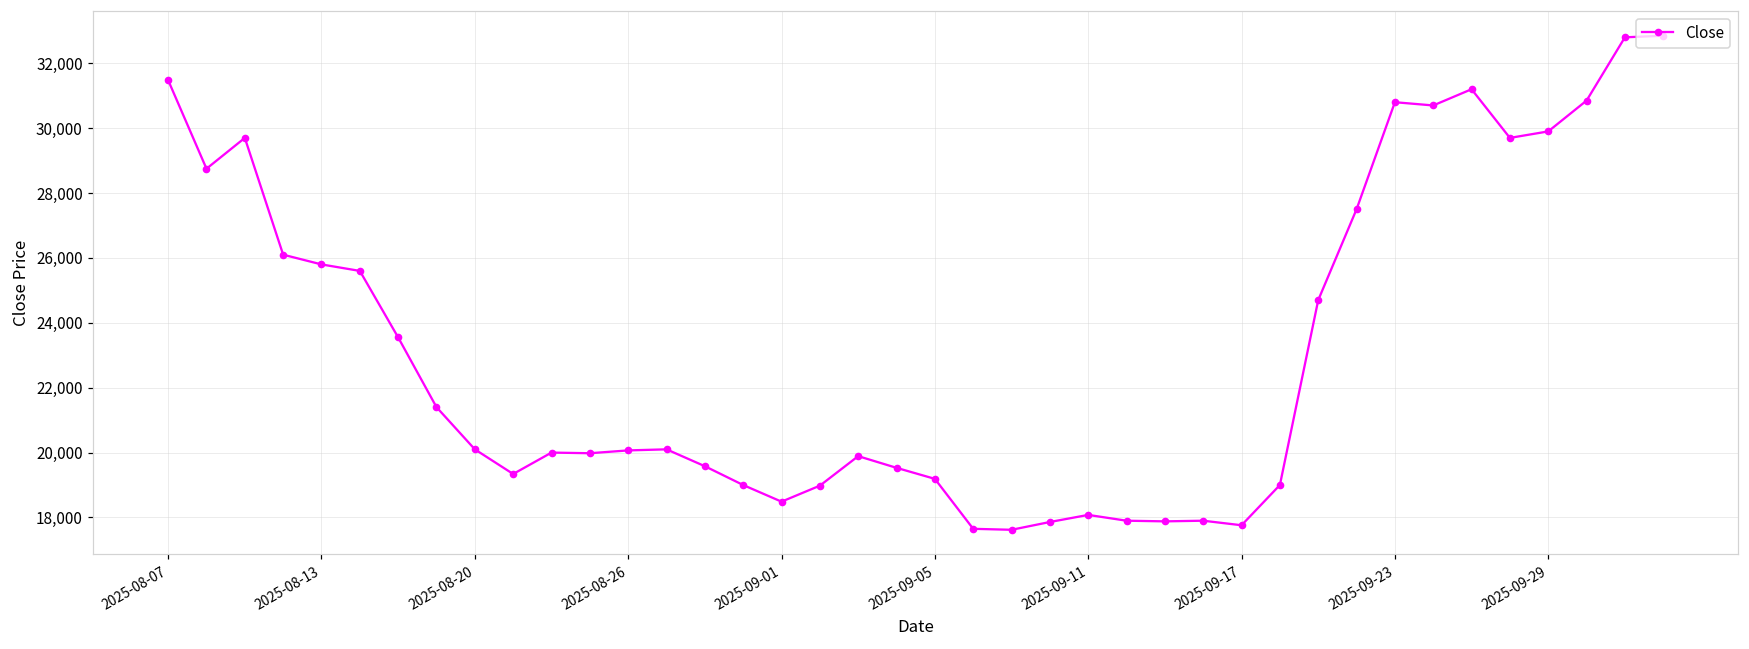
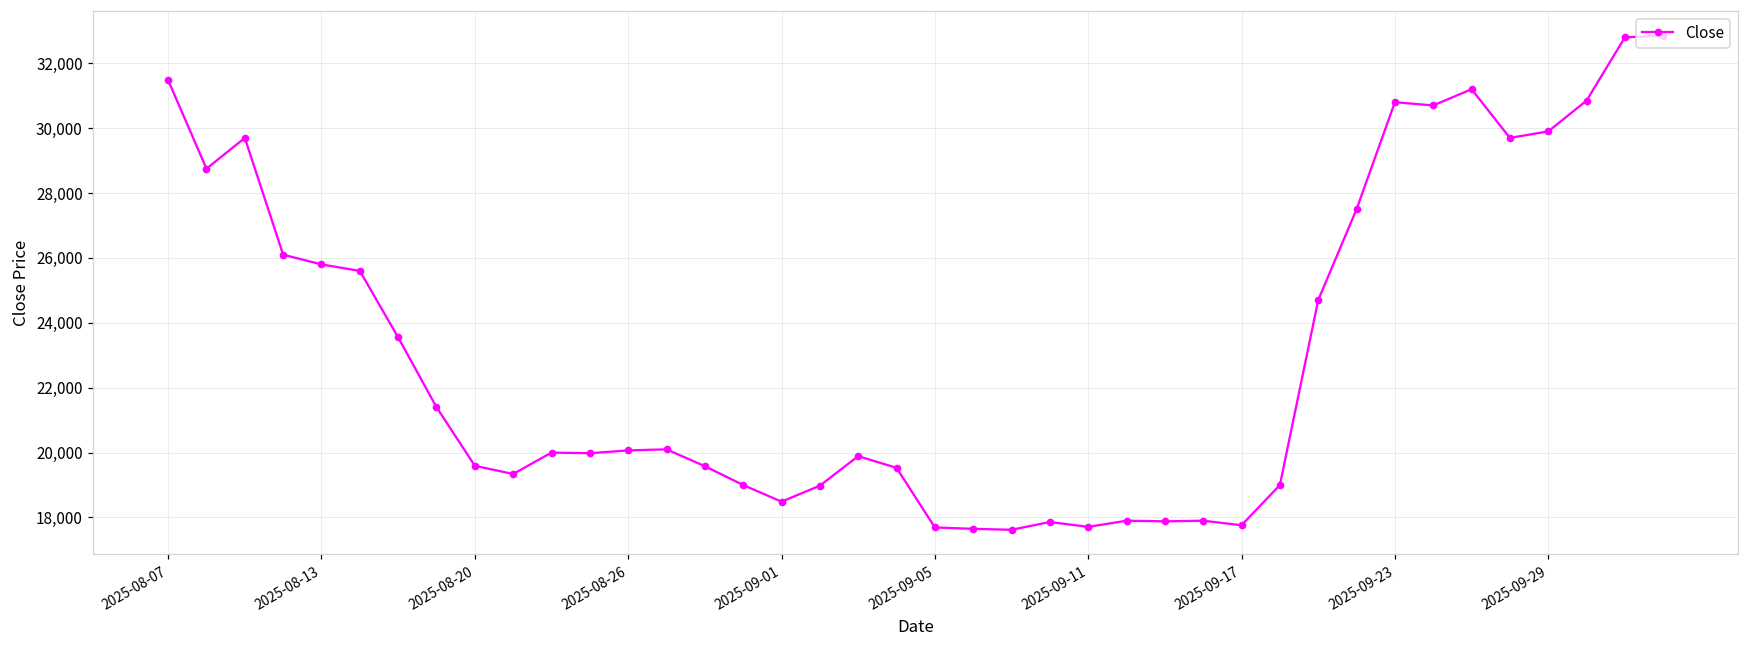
2025-08-20: 20,100 -> 19,600
2025-09-05: 19,200 -> 17,700
2025-09-11: 18,100 -> 17,700
